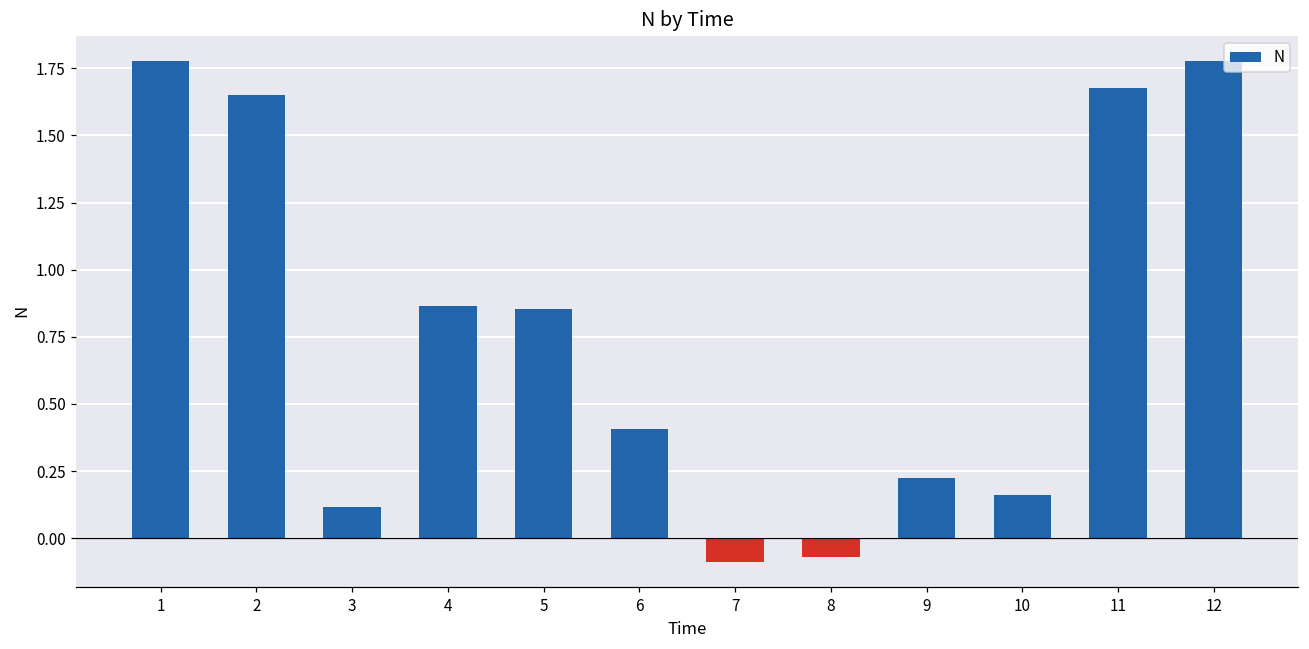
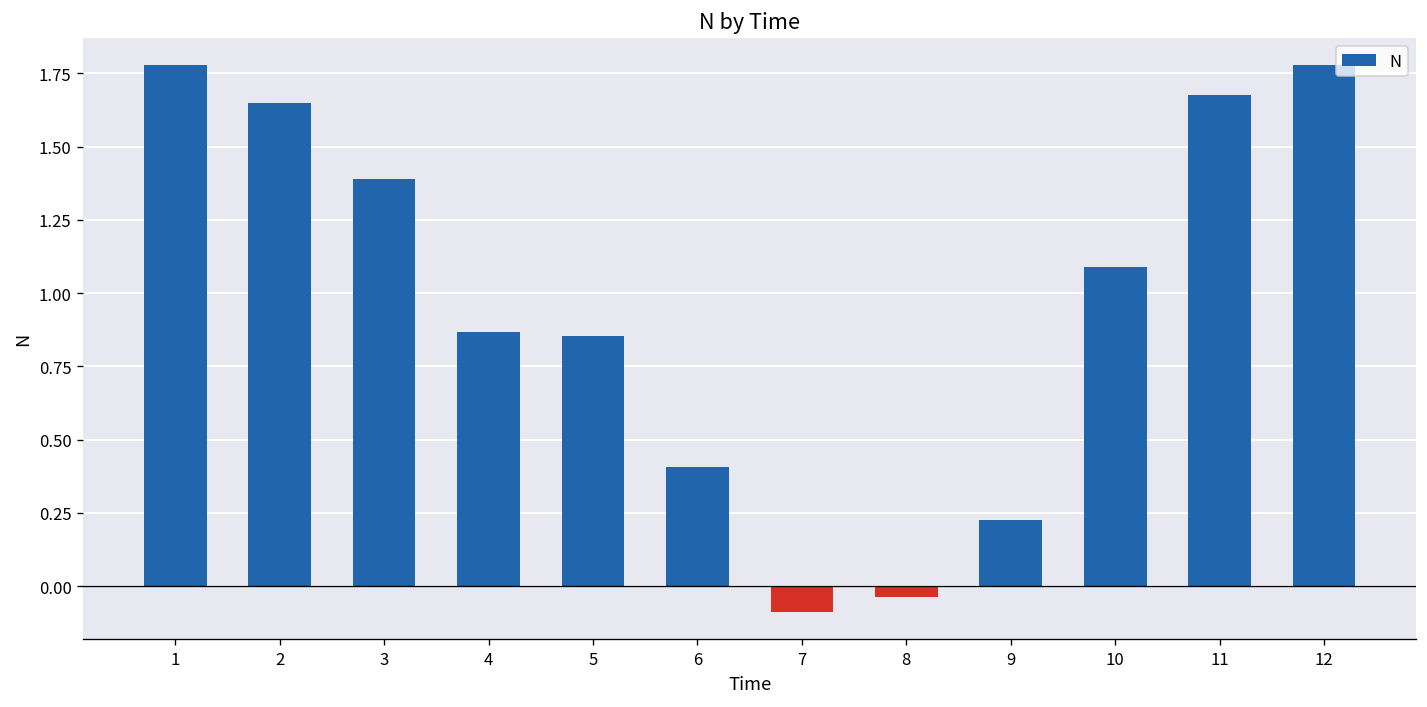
3: 0.12 -> 1.39
8: -0.07 -> -0.04
10: 0.16 -> 1.09
